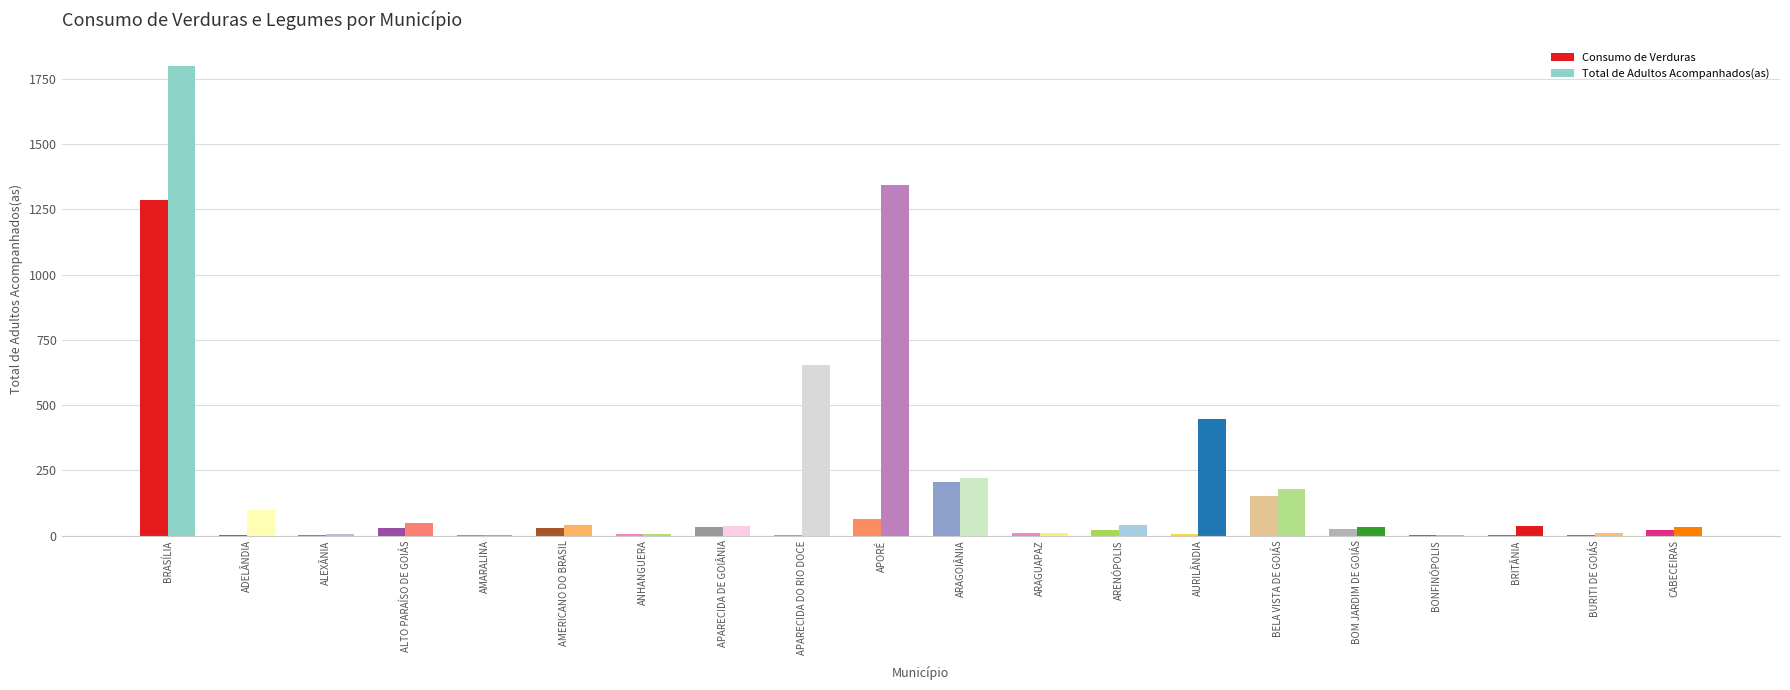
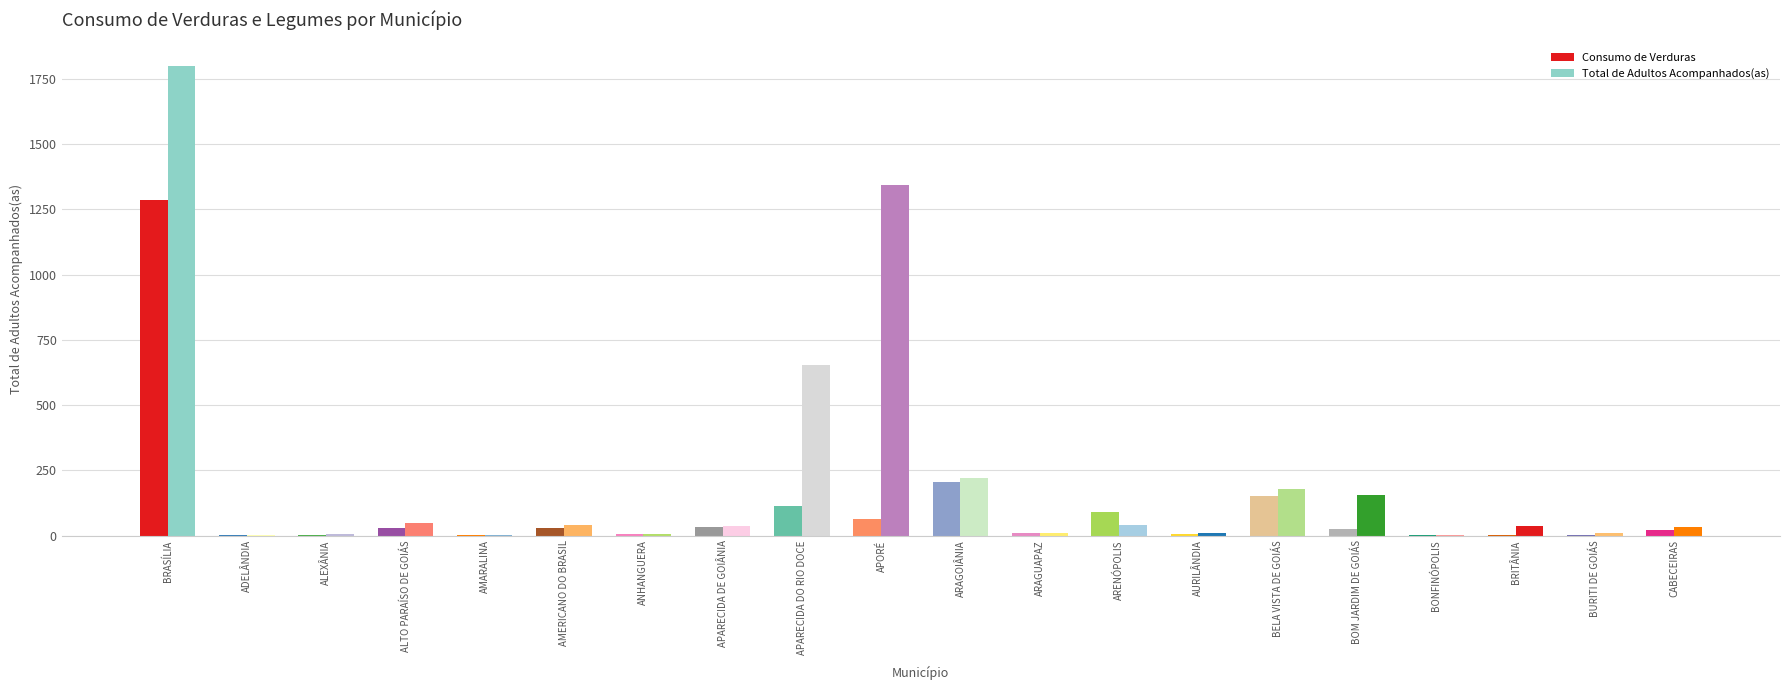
Total de Adultos Acompanhados(as), ADELÂNDIA: 100 -> 0
Consumo de Verduras, APARECIDA DO RIO DOCE: 0 -> 110
Consumo de Verduras, ARENÓPOLIS: 20 -> 90
Total de Adultos Acompanhados(as), AURILÂNDIA: 450 -> 10
Total de Adultos Acompanhados(as), BOM JARDIM DE GOIÁS: 30 -> 160
